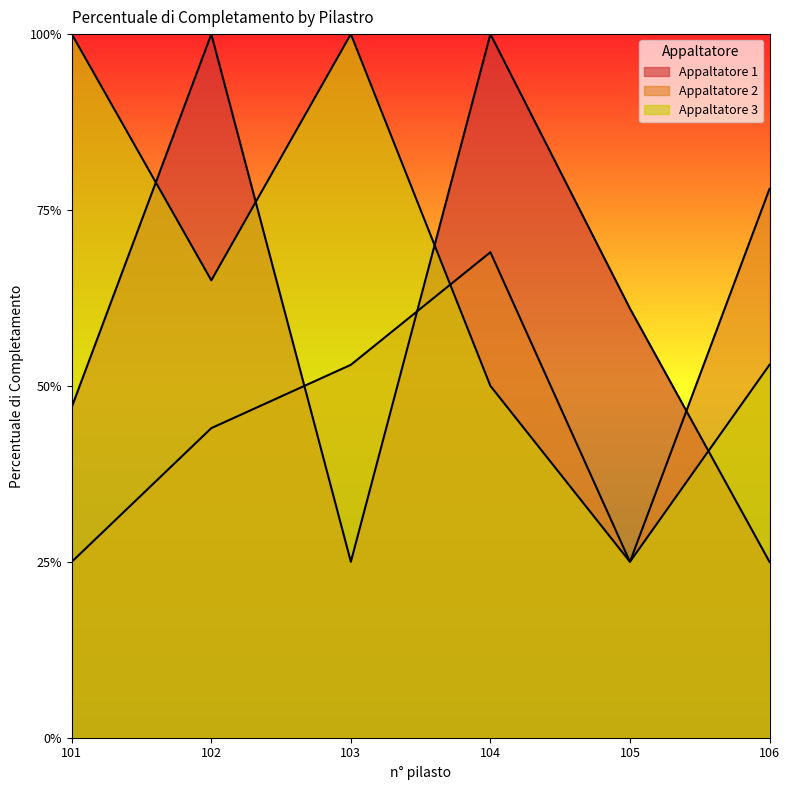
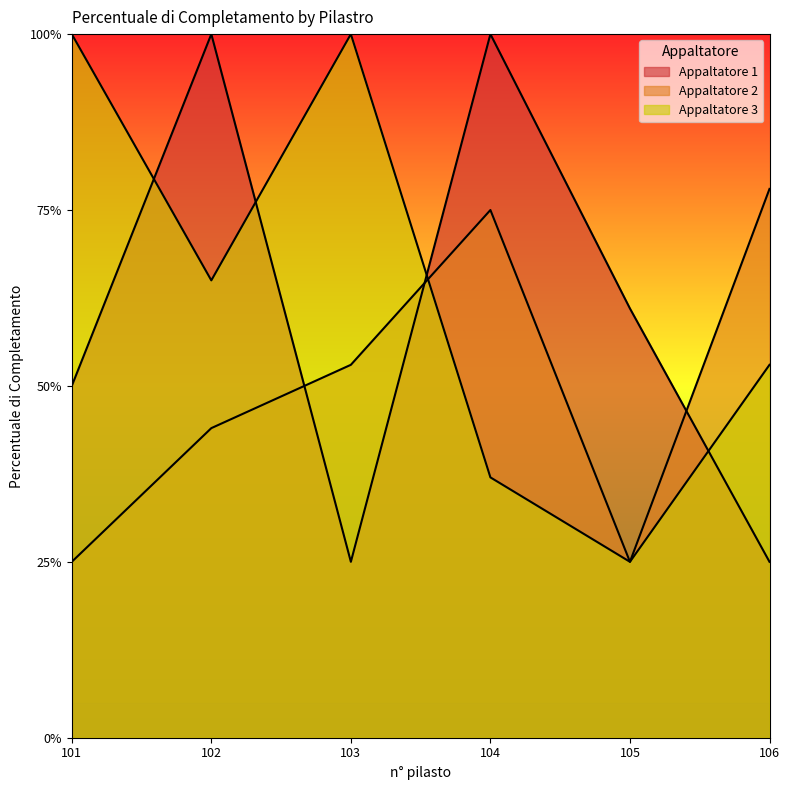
Appaltatore 1, 101: 47% -> 50%
Appaltatore 2, 104: 69% -> 75%
Appaltatore 3, 104: 50% -> 37%
